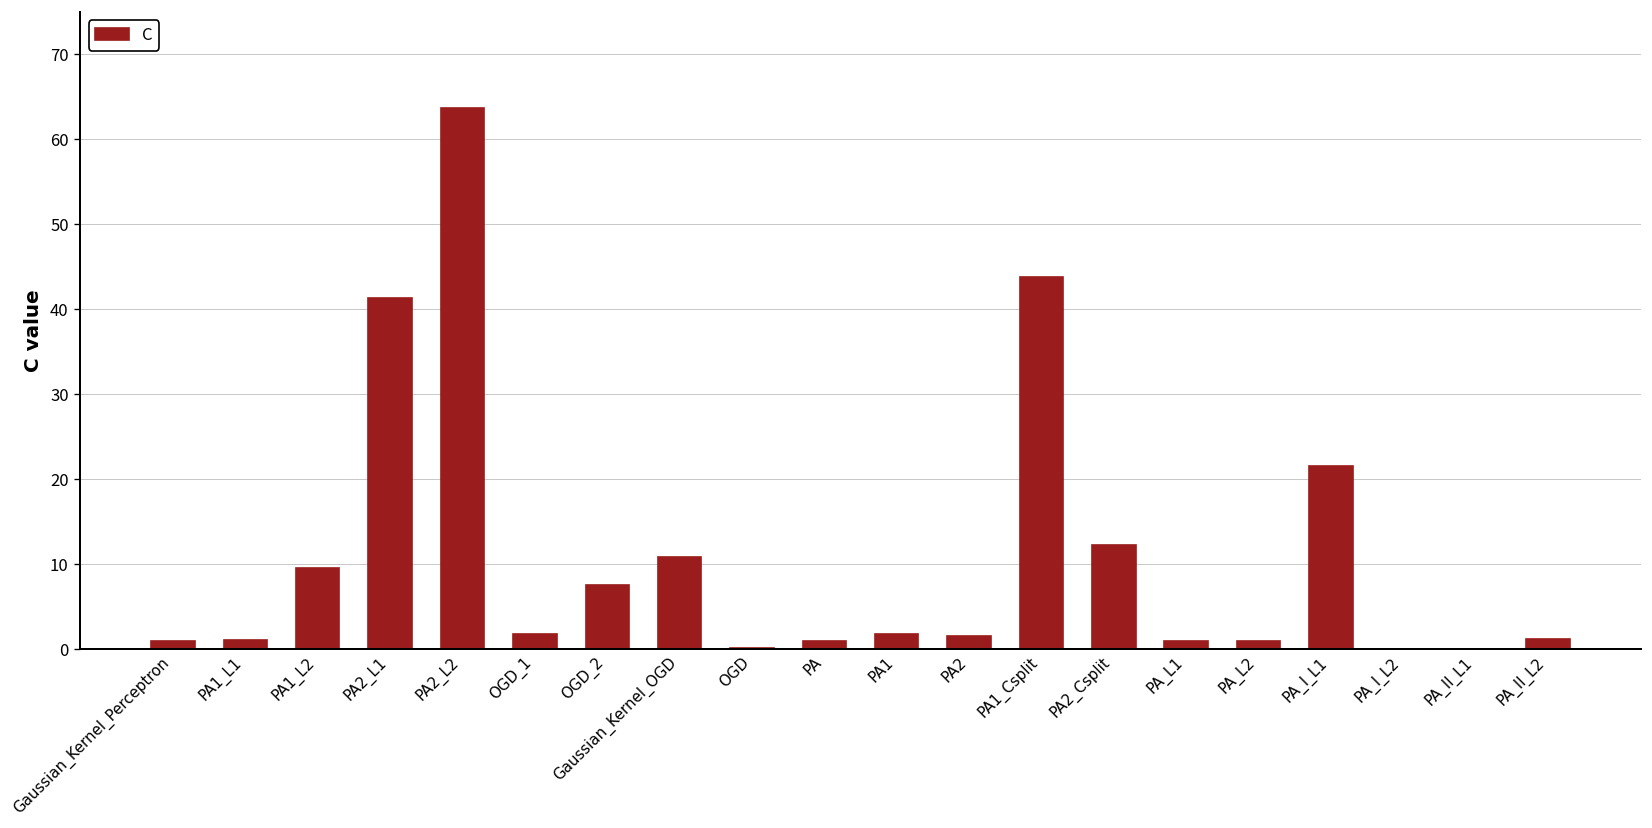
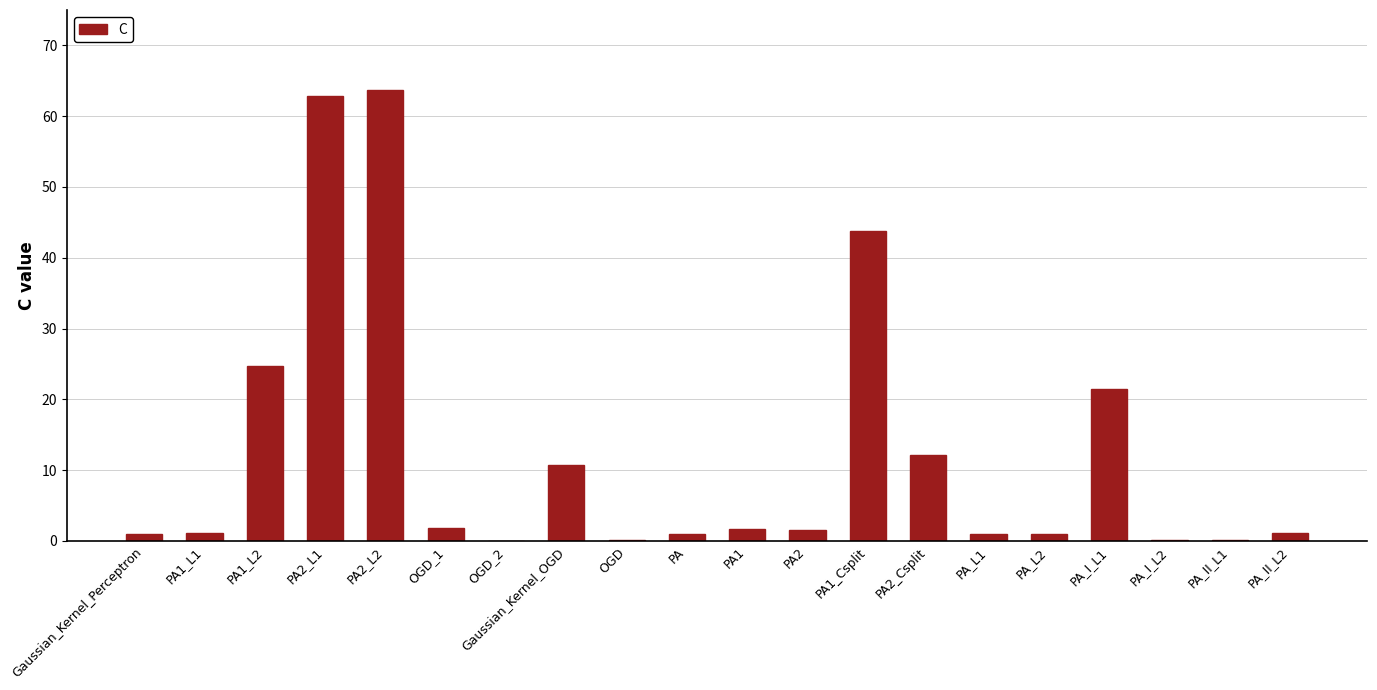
PA1_L2: 10 -> 25
PA2_L1: 41 -> 63
OGD_2: 8 -> 0
